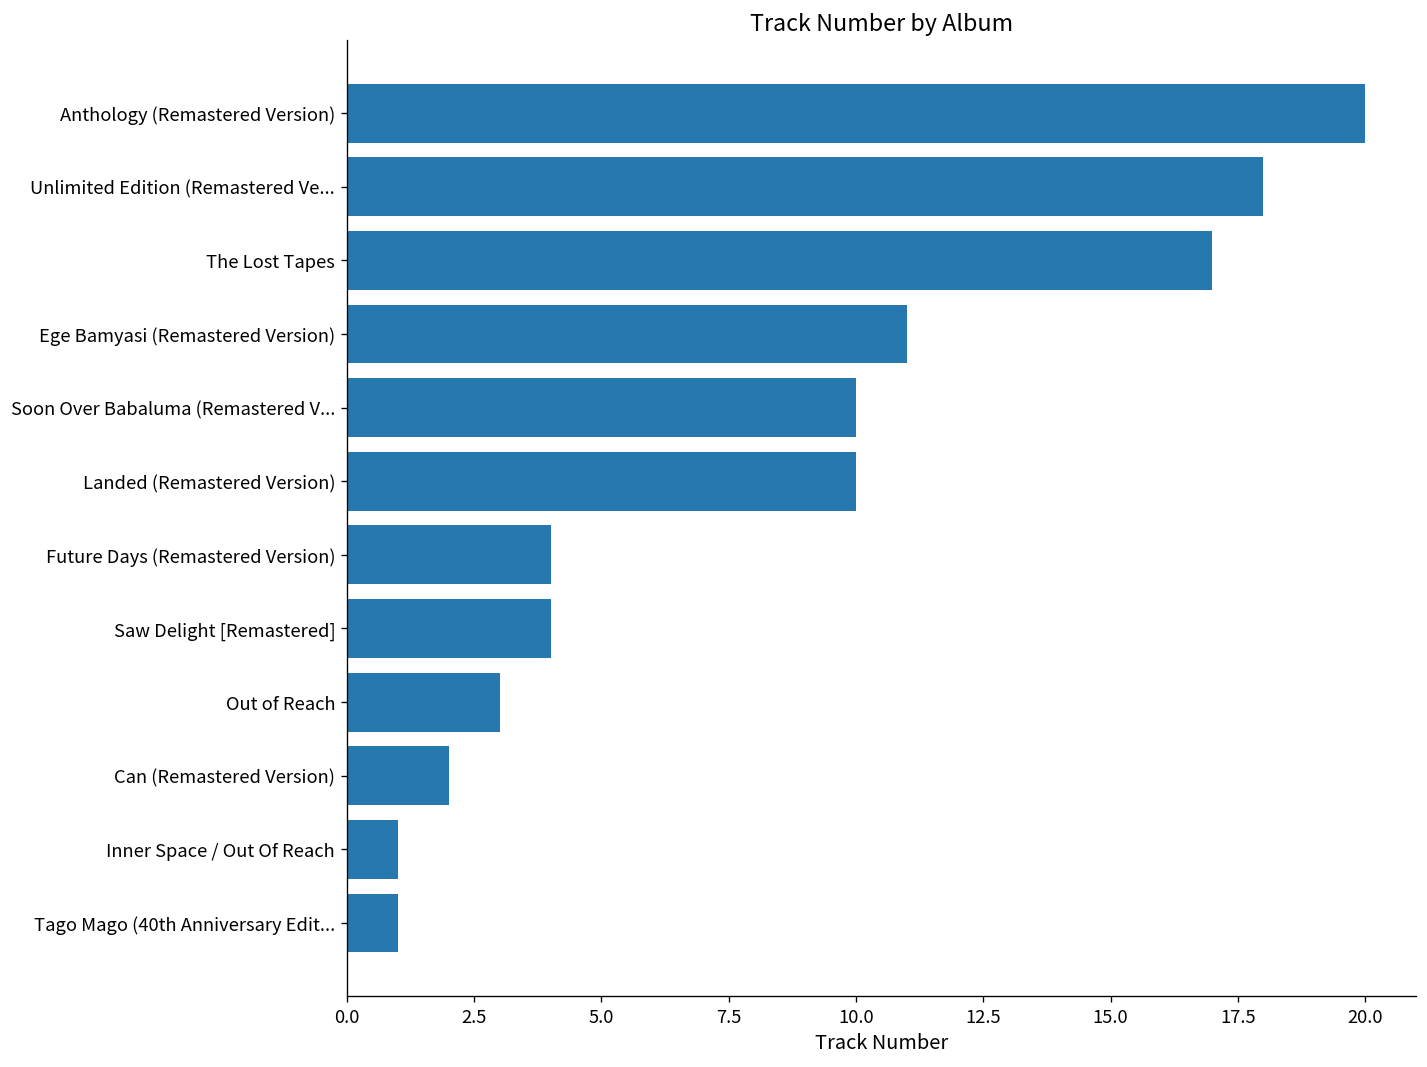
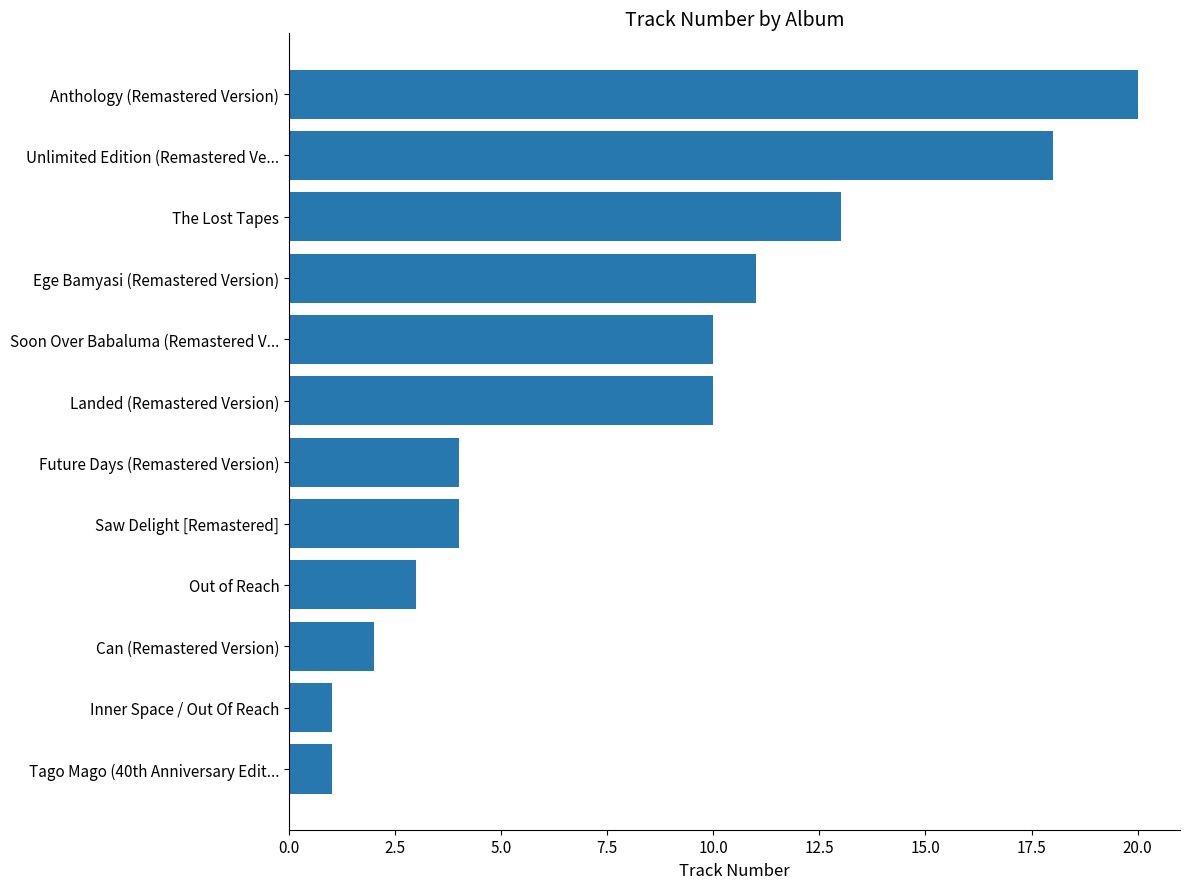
The Lost Tapes: 17 -> 13
